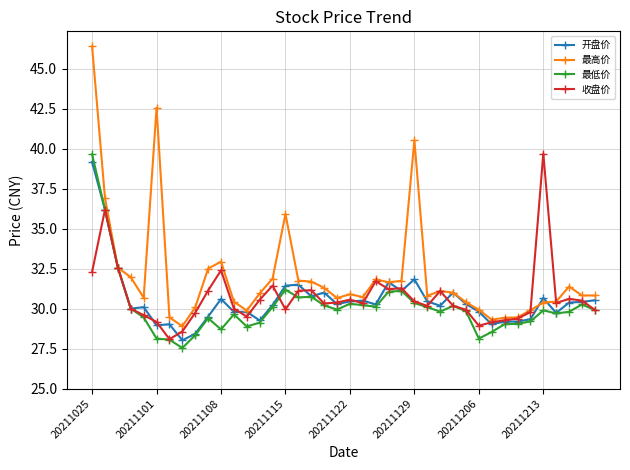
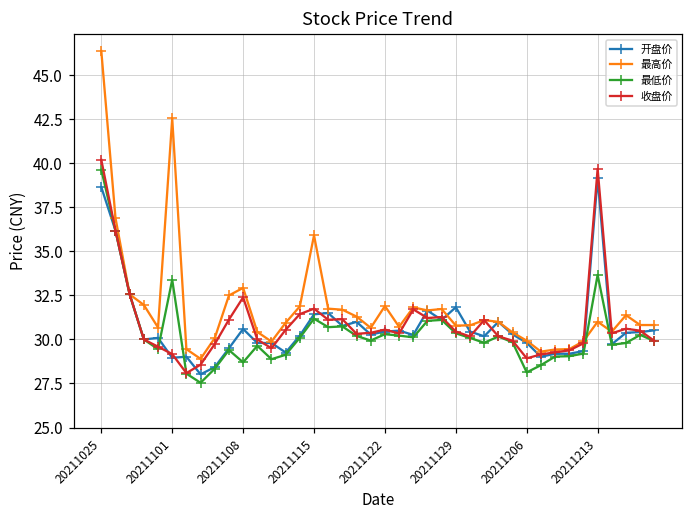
开盘价, 20211025: 39.2 -> 38.7
收盘价, 20211025: 32.3 -> 40.2
最低价, 20211101: 28.1 -> 33.4
收盘价, 20211115: 30.0 -> 31.8
最高价, 20211122: 30.9 -> 31.9
最高价, 20211129: 40.5 -> 30.8
开盘价, 20211213: 30.7 -> 39.2
最高价, 20211213: 30.4 -> 31.0
最低价, 20211213: 29.9 -> 33.7
